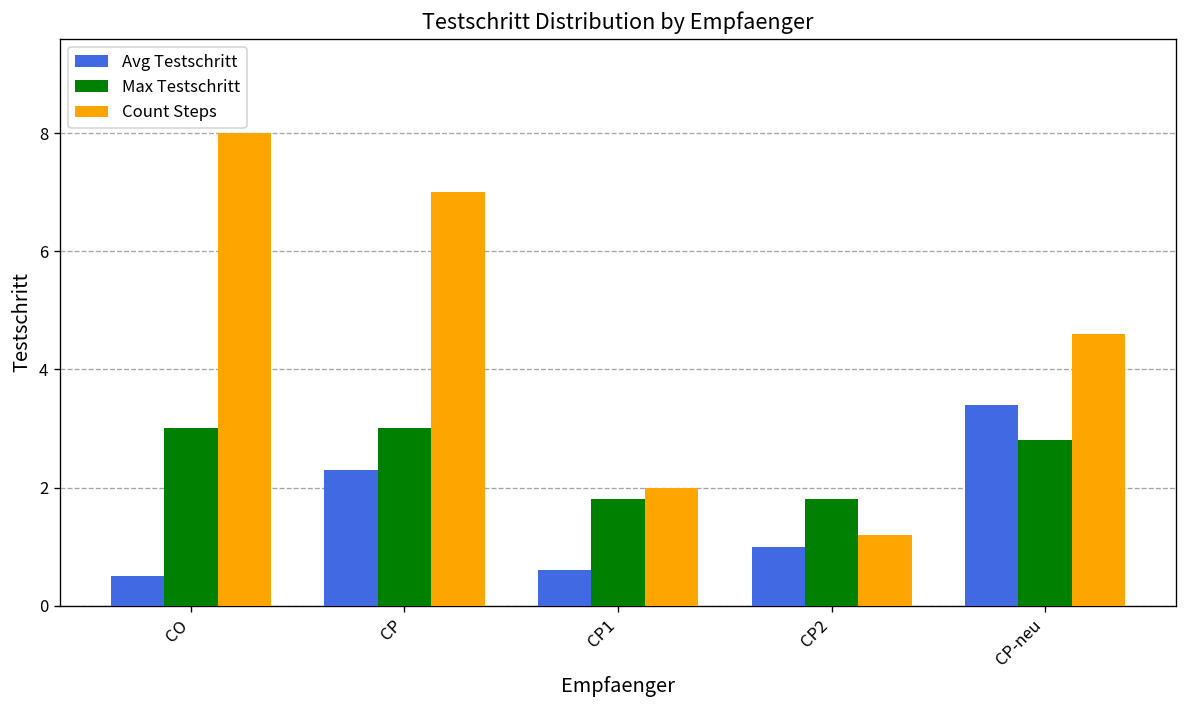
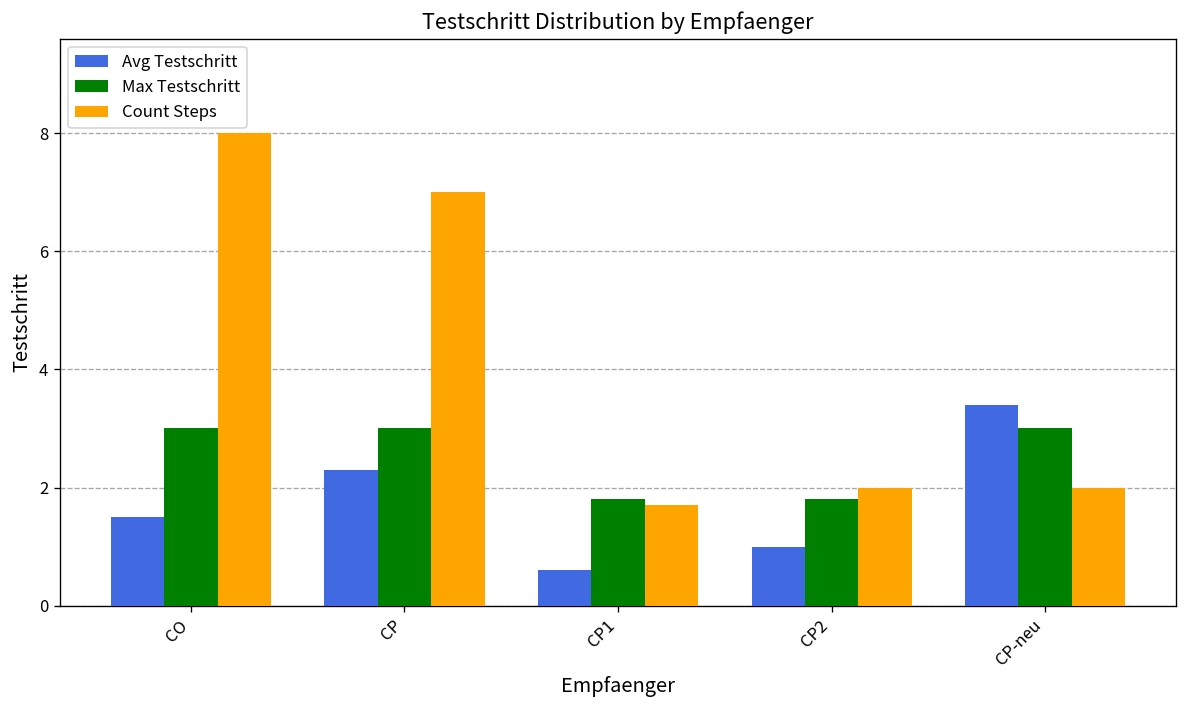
Avg Testschritt, CO: 0.5 -> 1.5
Count Steps, CP1: 2.0 -> 1.7
Count Steps, CP2: 1.2 -> 2.0
Max Testschritt, CP-neu: 2.8 -> 3.0
Count Steps, CP-neu: 4.6 -> 2.0
